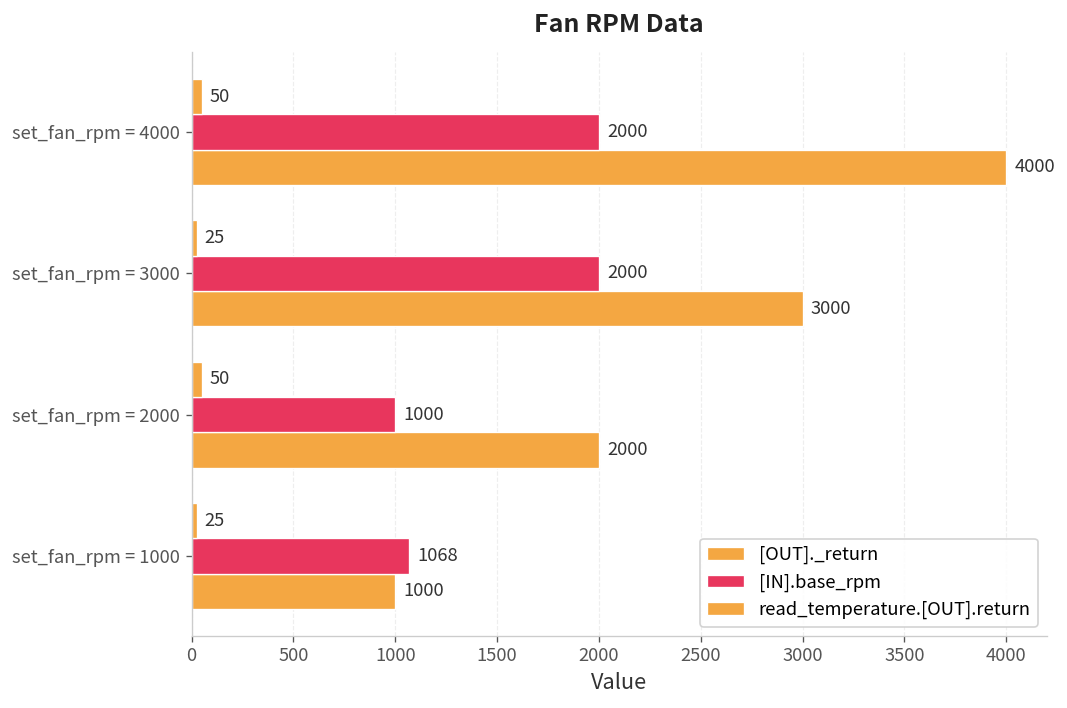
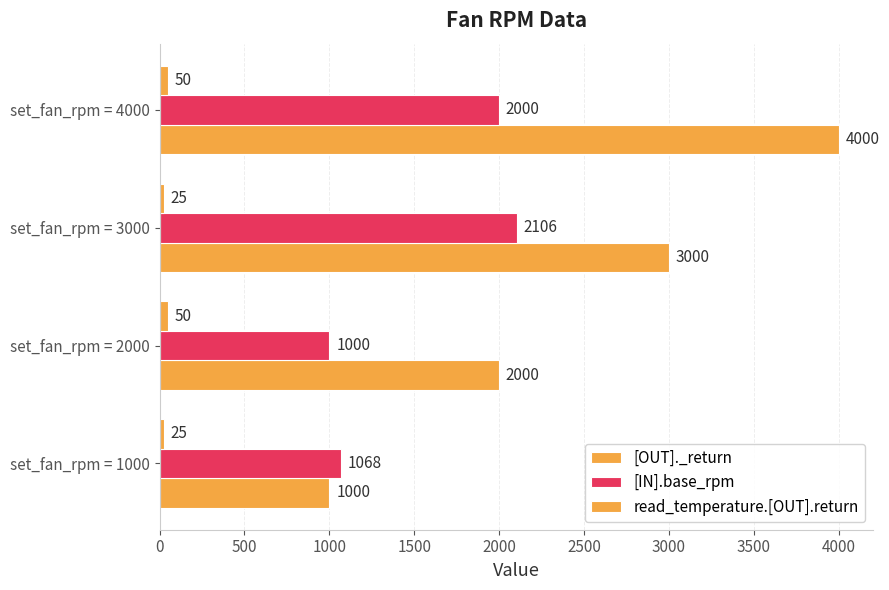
[IN].base_rpm, set_fan_rpm = 3000: 2000 -> 2106
